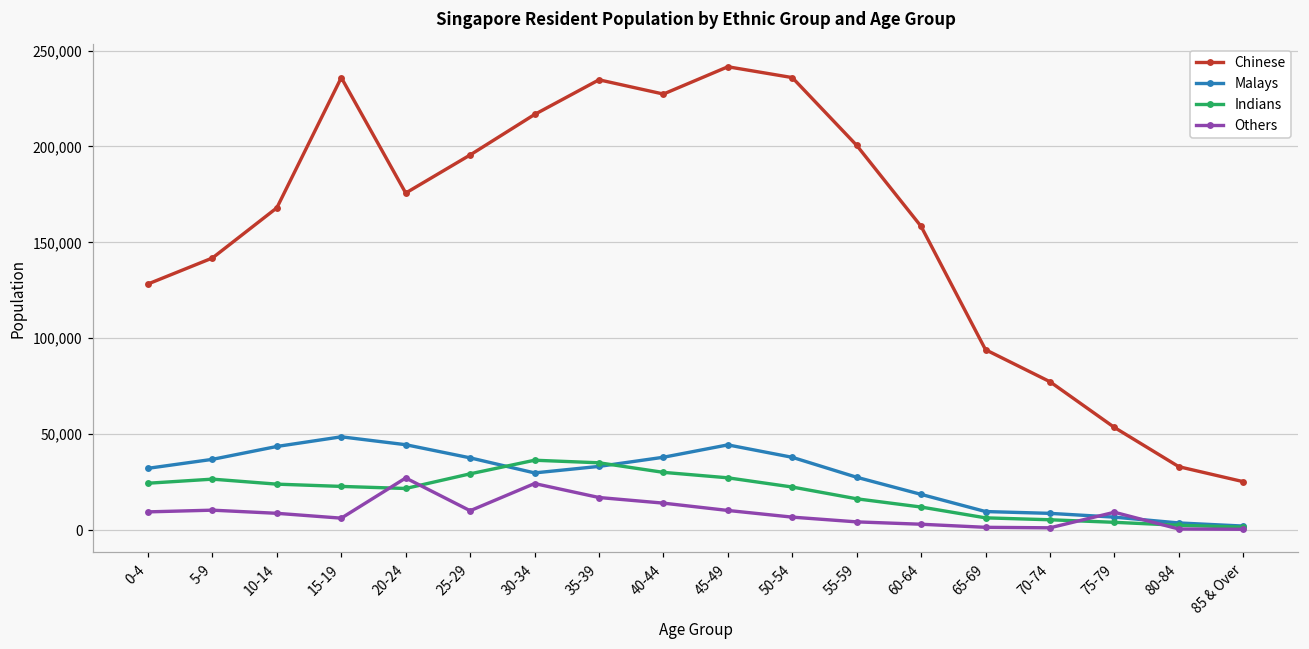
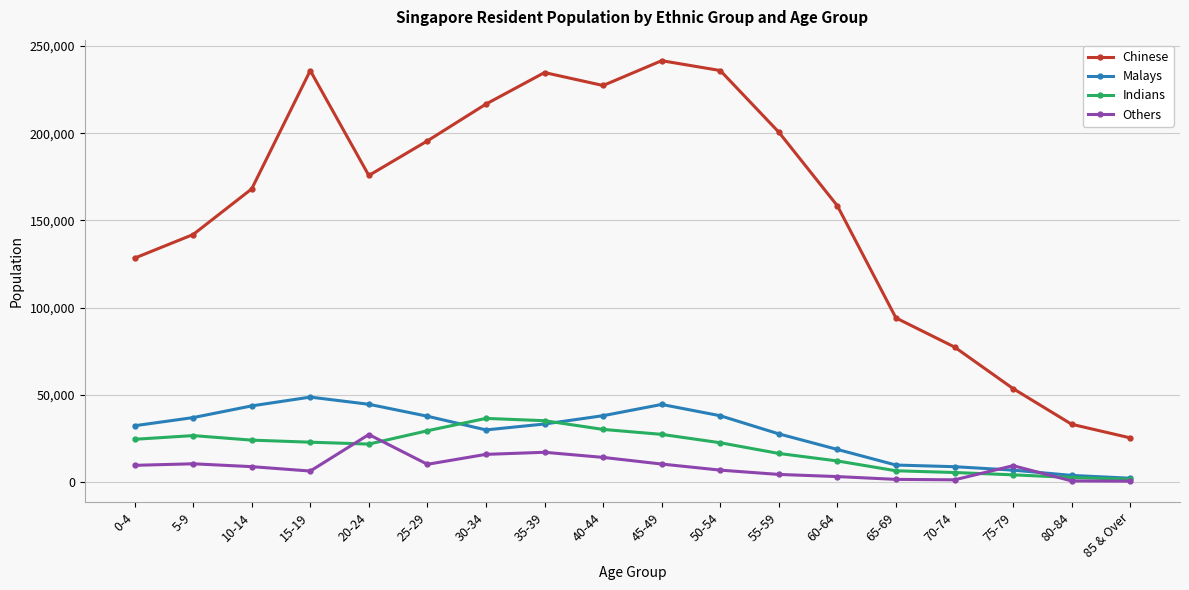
Others, 30-34: 24,000 -> 16,000
